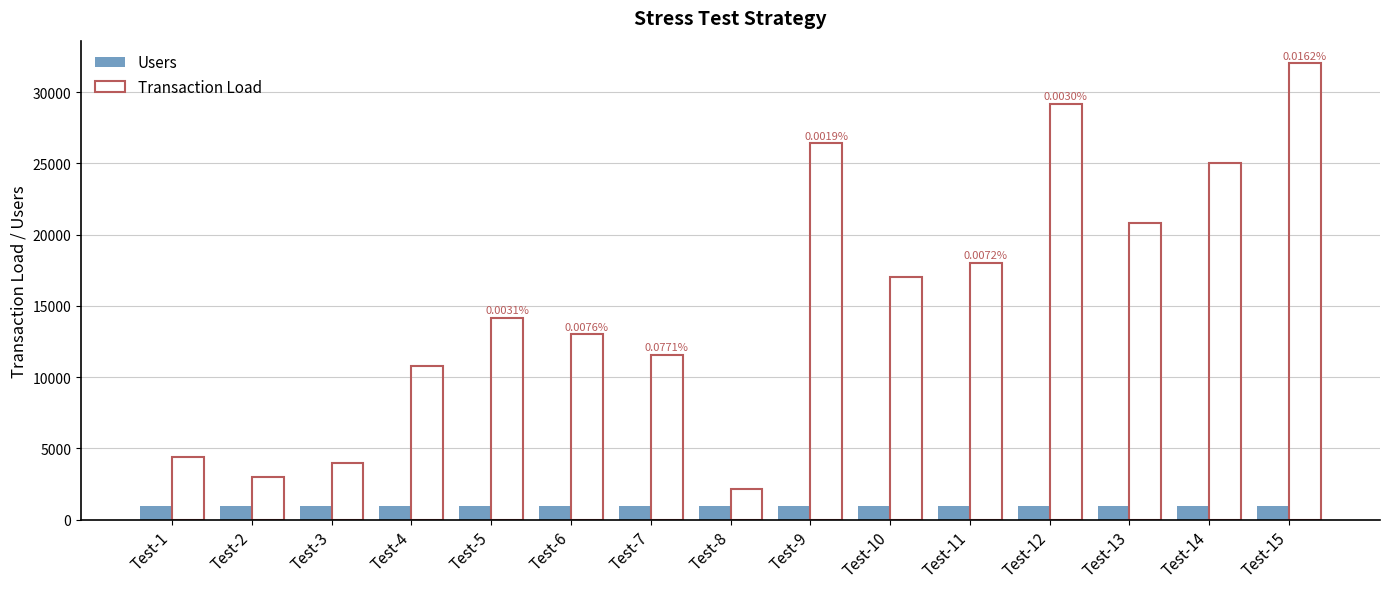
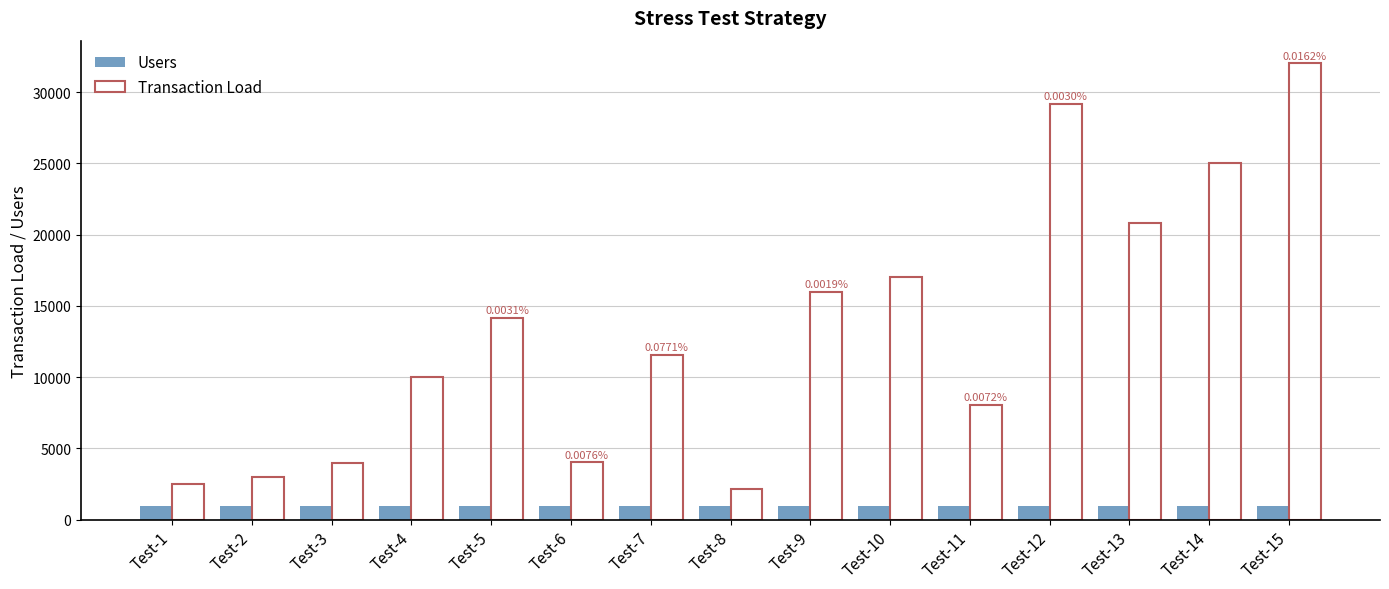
Transaction Load, Test-1: 4400 -> 2500
Transaction Load, Test-4: 10800 -> 10000
Transaction Load, Test-6: 13000 -> 4000
Transaction Load, Test-9: 26400 -> 16000
Transaction Load, Test-11: 18000 -> 8100
